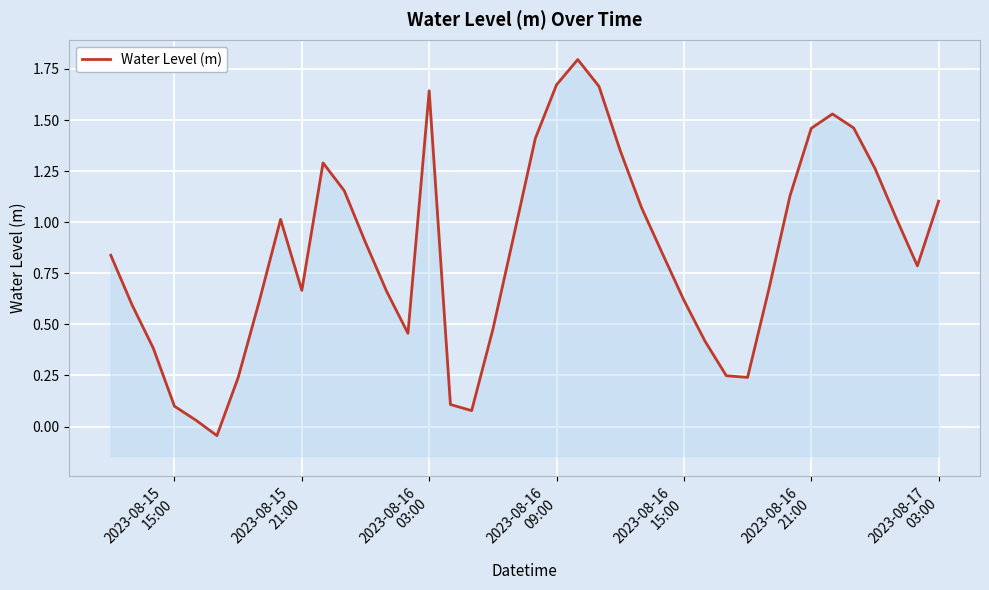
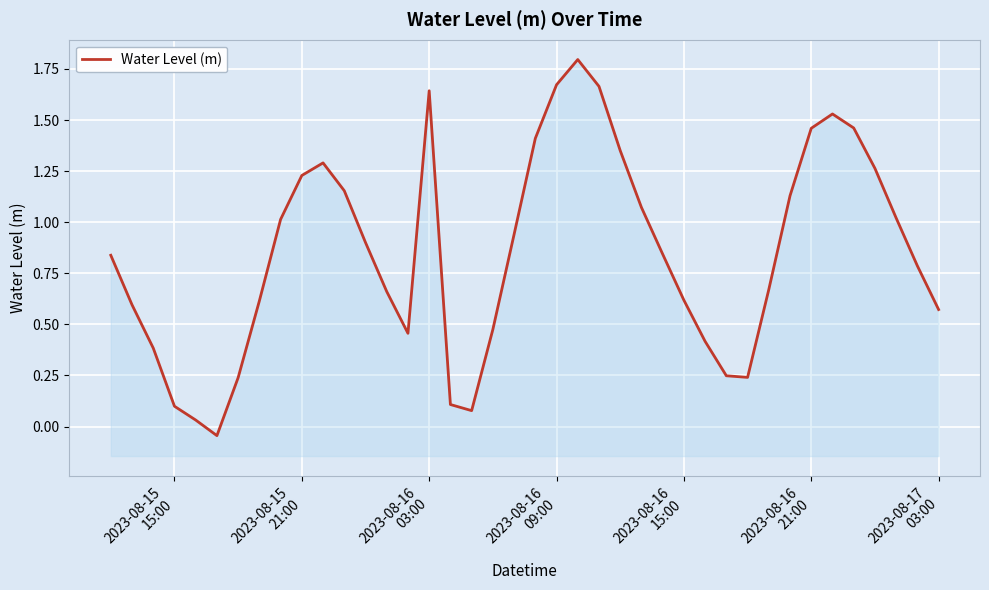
2023-08-15 21:00: 0.67 -> 1.23
2023-08-17 03:00: 1.10 -> 0.57
